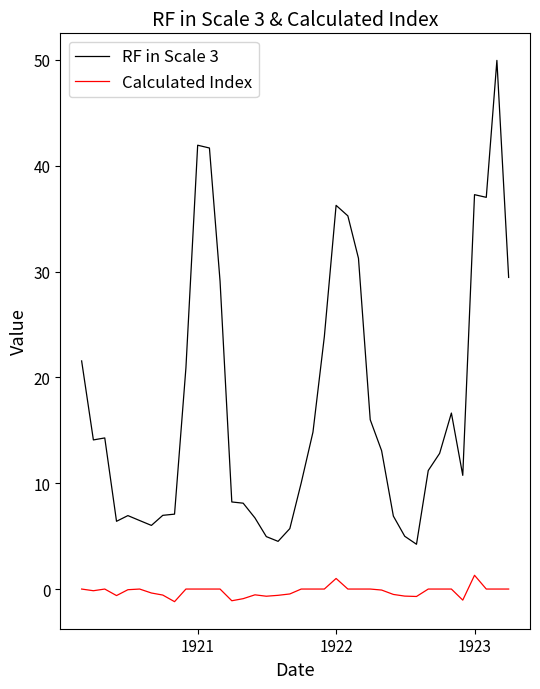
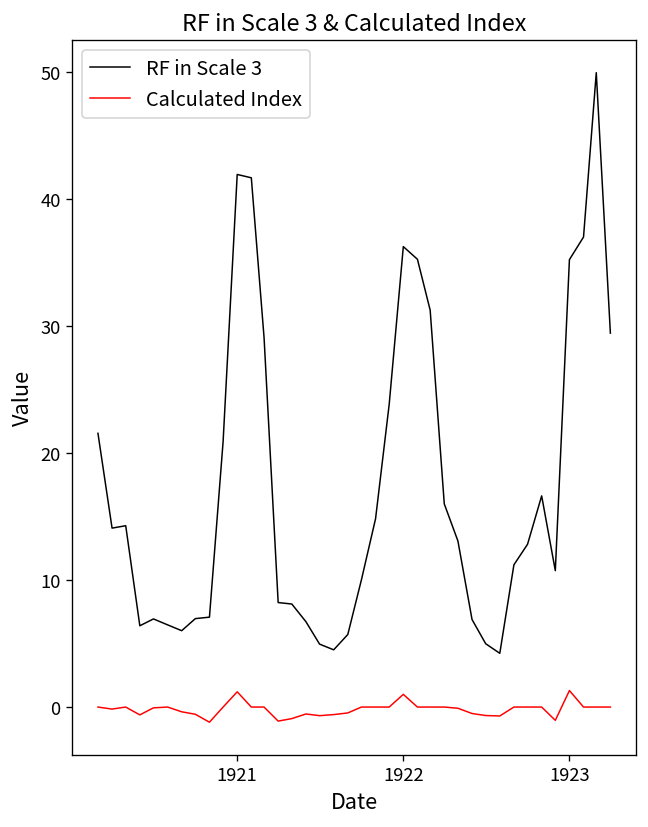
Calculated Index, 1921: 0.0 -> 1.2
RF in Scale 3, 1923: 37.3 -> 35.2
